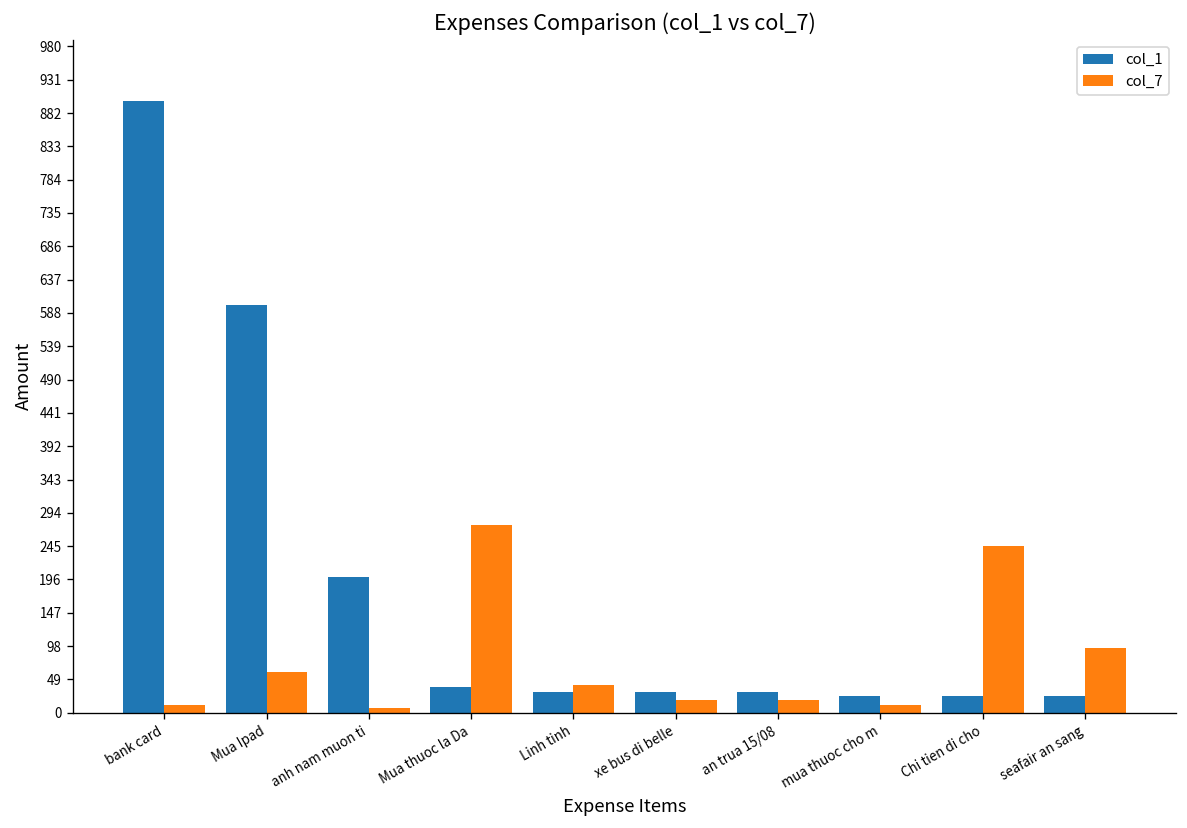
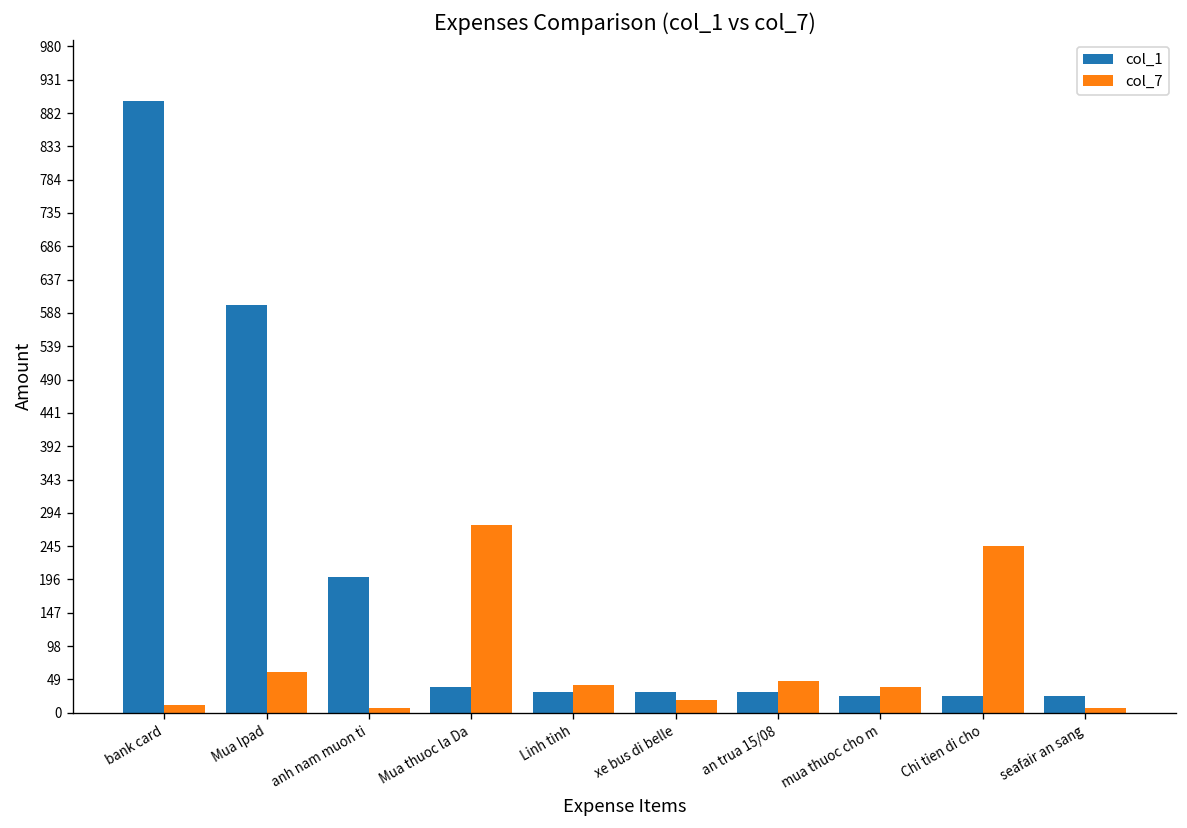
col_7, an trua 15/08: 20 -> 50
col_7, mua thuoc cho m: 10 -> 40
col_7, seafair an sang: 100 -> 10
